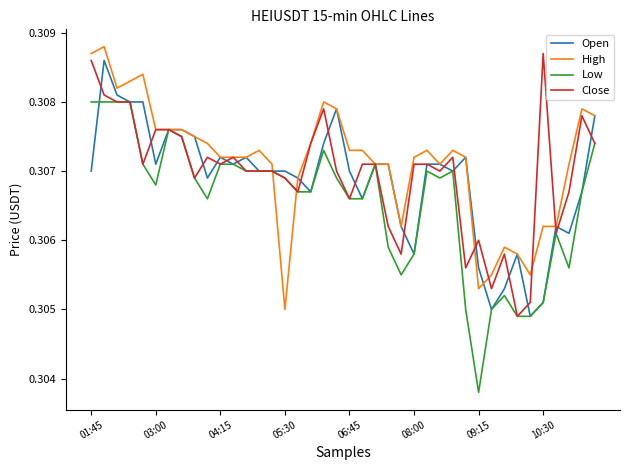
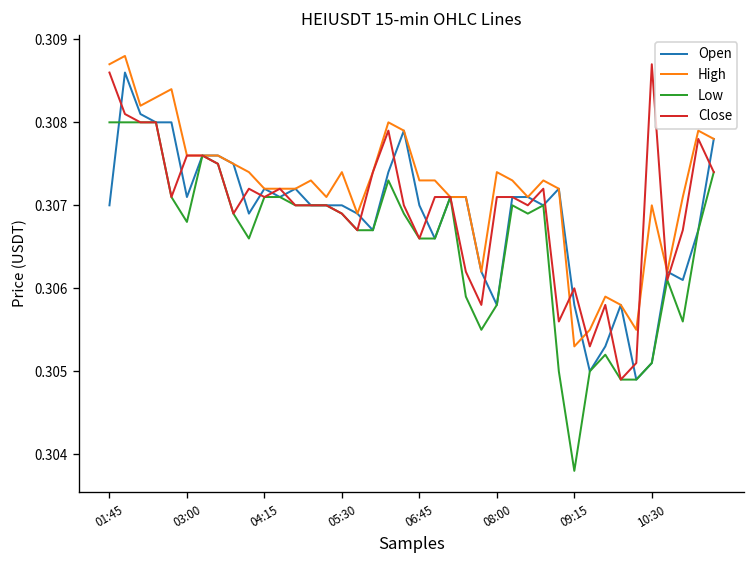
High, 05:30: 0.3050 -> 0.3074
High, 08:00: 0.3072 -> 0.3074
Open, 09:15: 0.3056 -> 0.3058
High, 10:30: 0.3062 -> 0.3070
